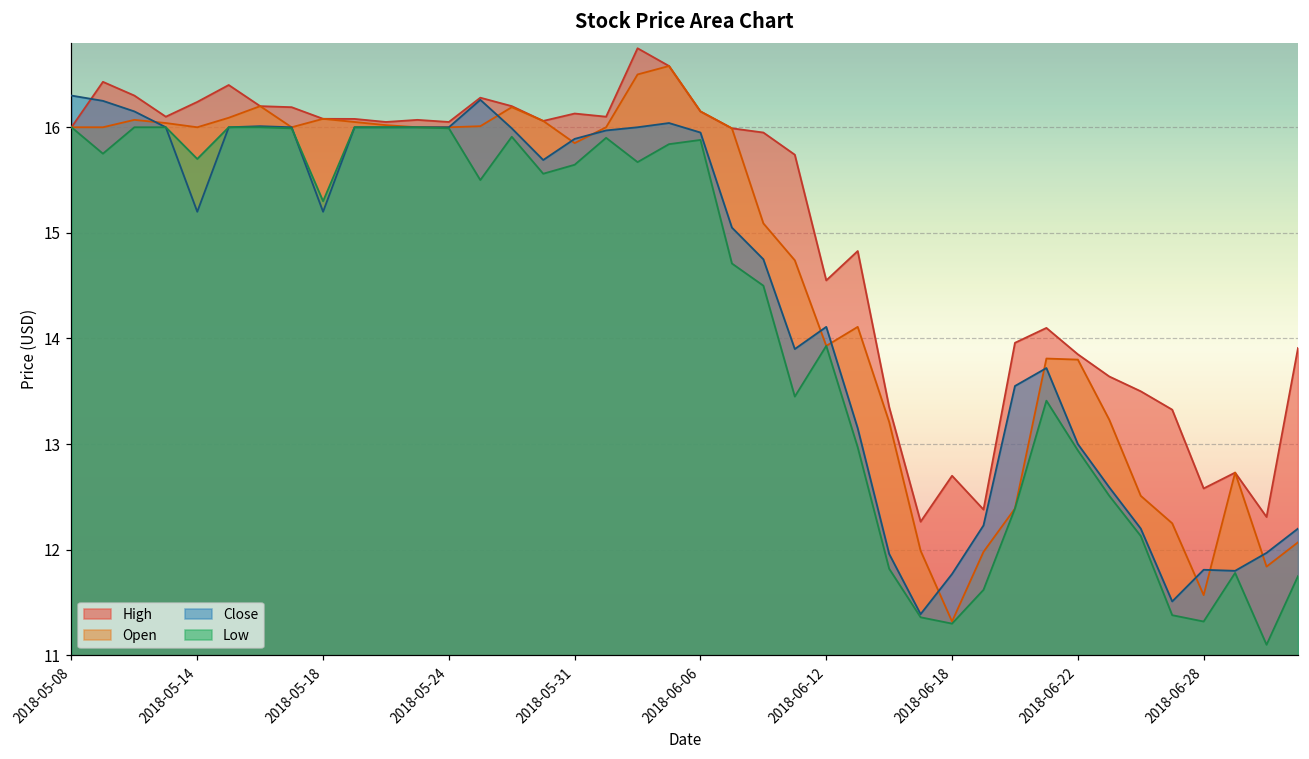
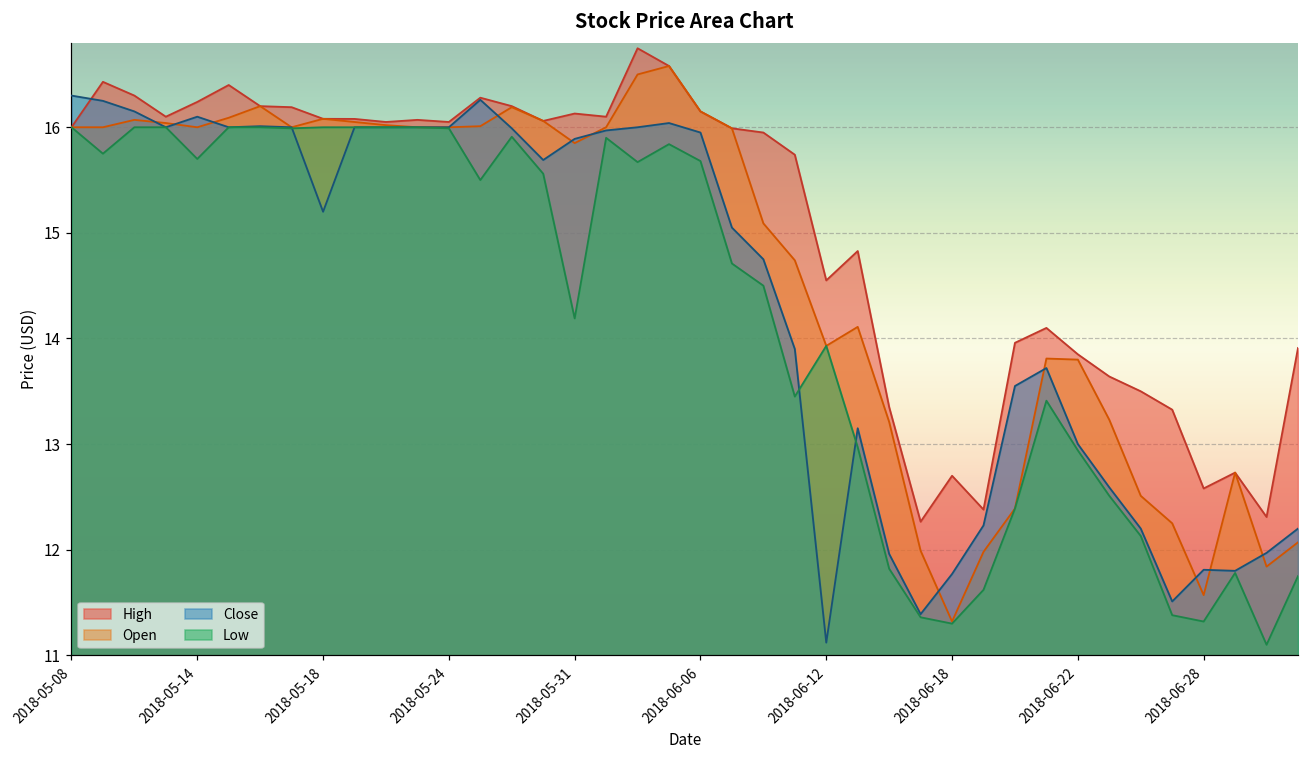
Close, 2018-05-14: 15.2 -> 16.1
Low, 2018-05-18: 15.3 -> 16.0
Low, 2018-05-31: 15.6 -> 14.2
Low, 2018-06-06: 15.9 -> 15.7
Close, 2018-06-12: 14.1 -> 11.1
